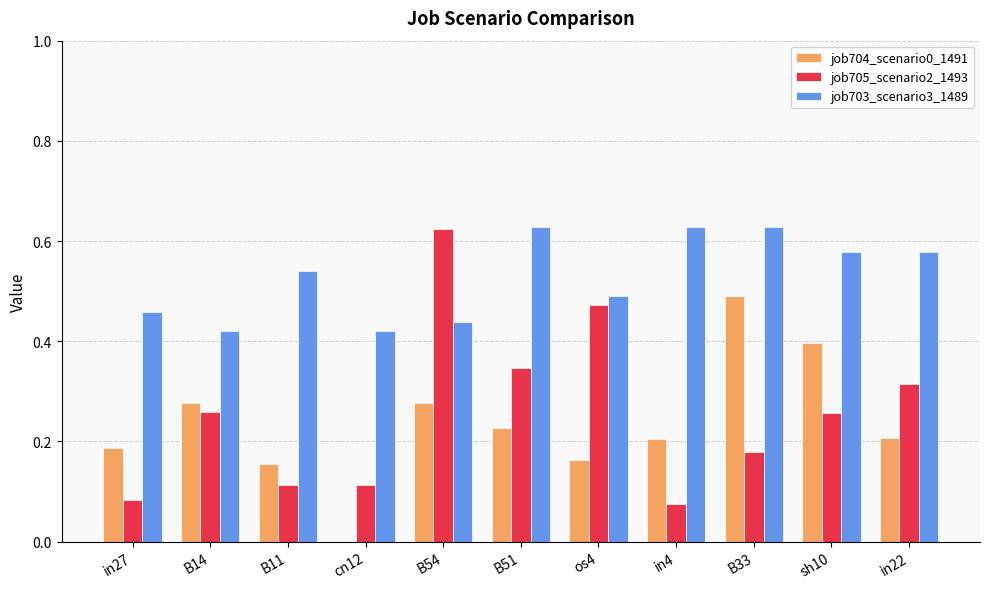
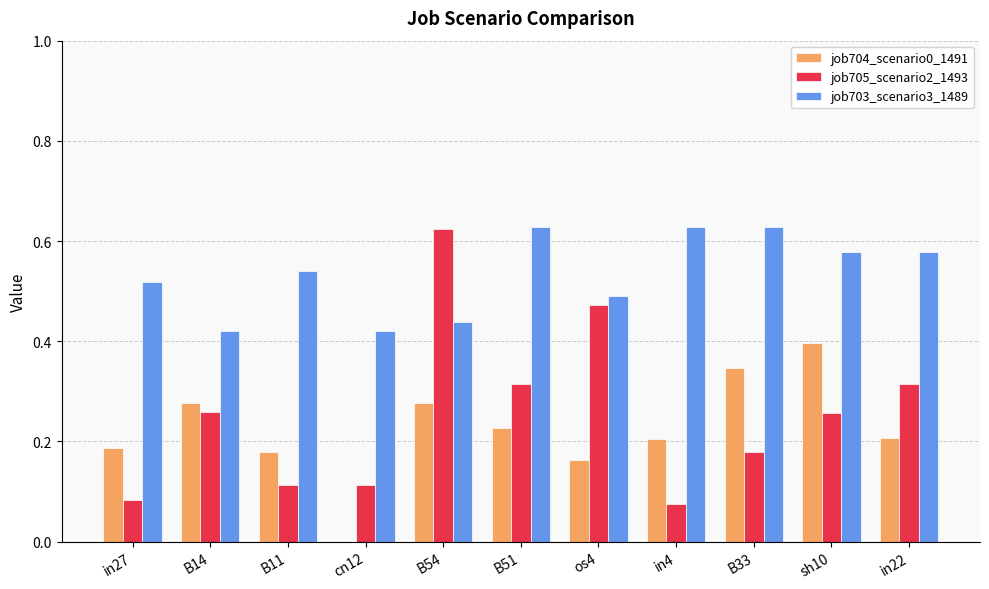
job703_scenario3_1489, in27: 0.46 -> 0.52
job704_scenario0_1491, B11: 0.15 -> 0.18
job705_scenario2_1493, B51: 0.35 -> 0.31
job704_scenario0_1491, B33: 0.49 -> 0.35
